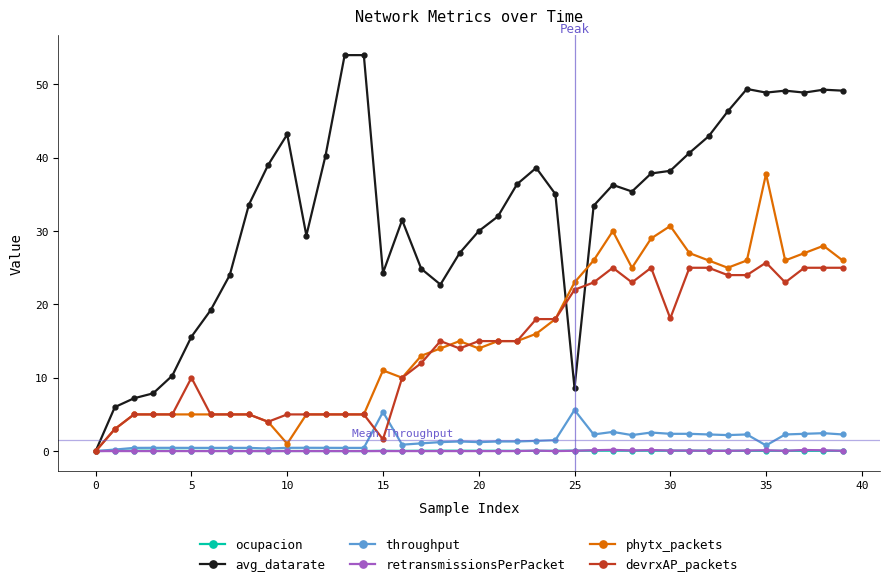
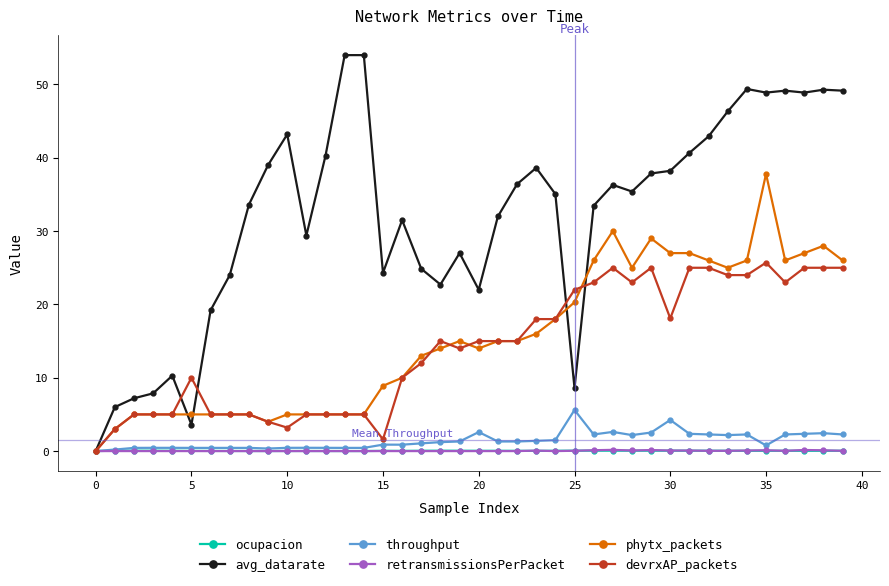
avg_datarate, 5: 16 -> 4
phytx_packets, 10: 1 -> 5
devrxAP_packets, 10: 5 -> 3
throughput, 15: 5 -> 1
phytx_packets, 15: 11 -> 9
avg_datarate, 20: 30 -> 22
throughput, 20: 1 -> 3
phytx_packets, 25: 23 -> 20
throughput, 30: 2 -> 4
phytx_packets, 30: 31 -> 27
